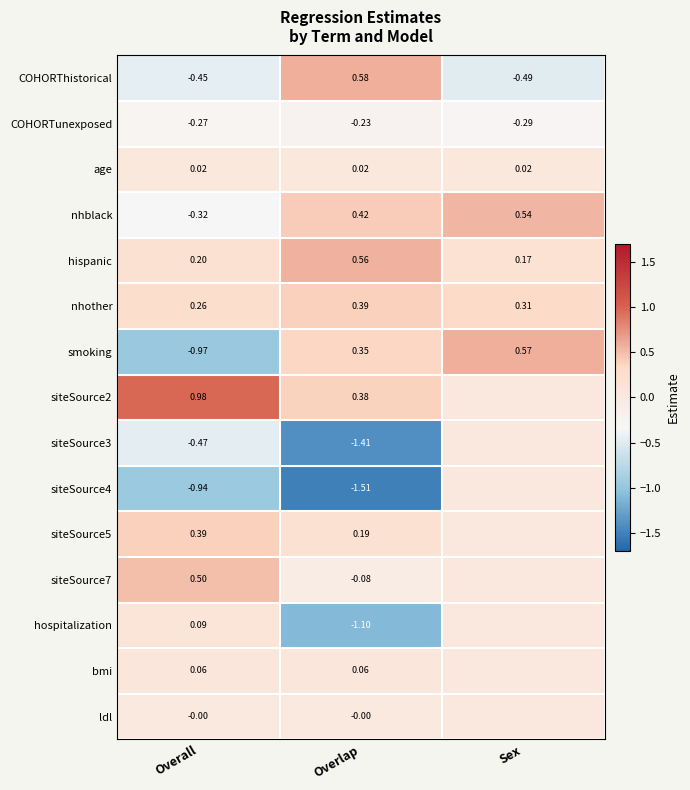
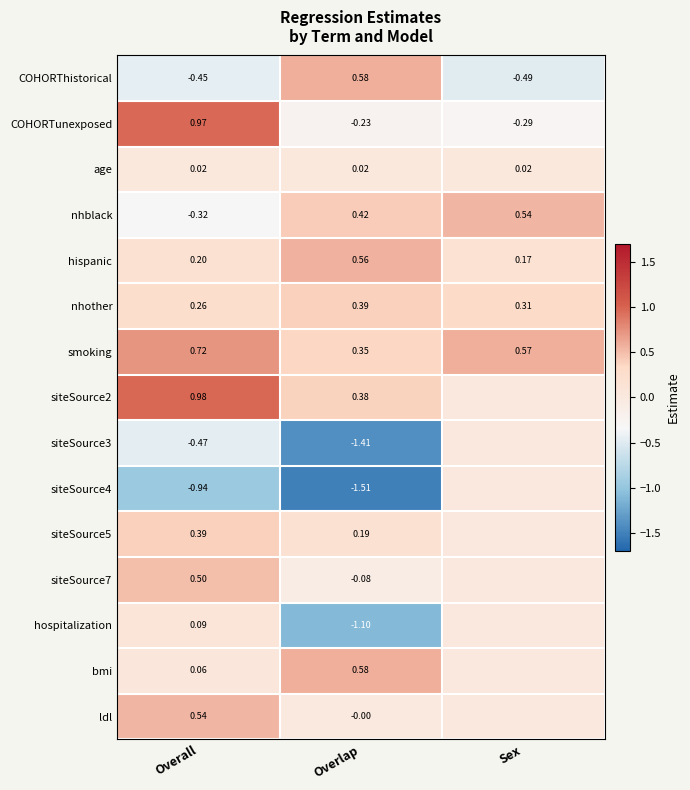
COHORTunexposed, Overall: -0.27 -> 0.97
smoking, Overall: -0.97 -> 0.72
bmi, Overlap: 0.06 -> 0.58
ldl, Overall: -0.00 -> 0.54
